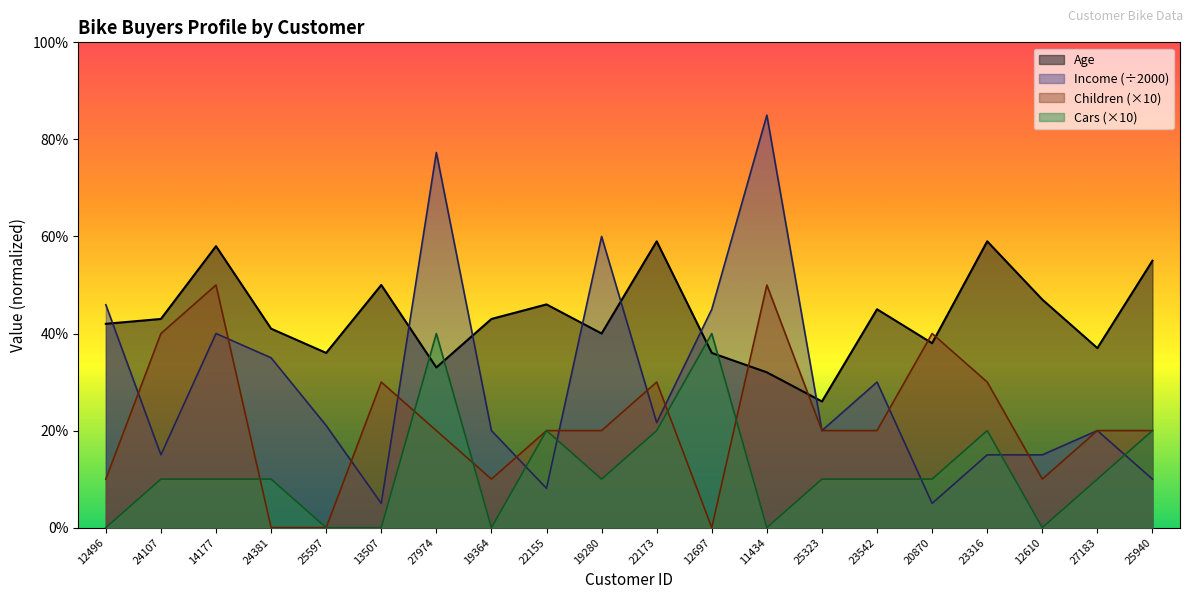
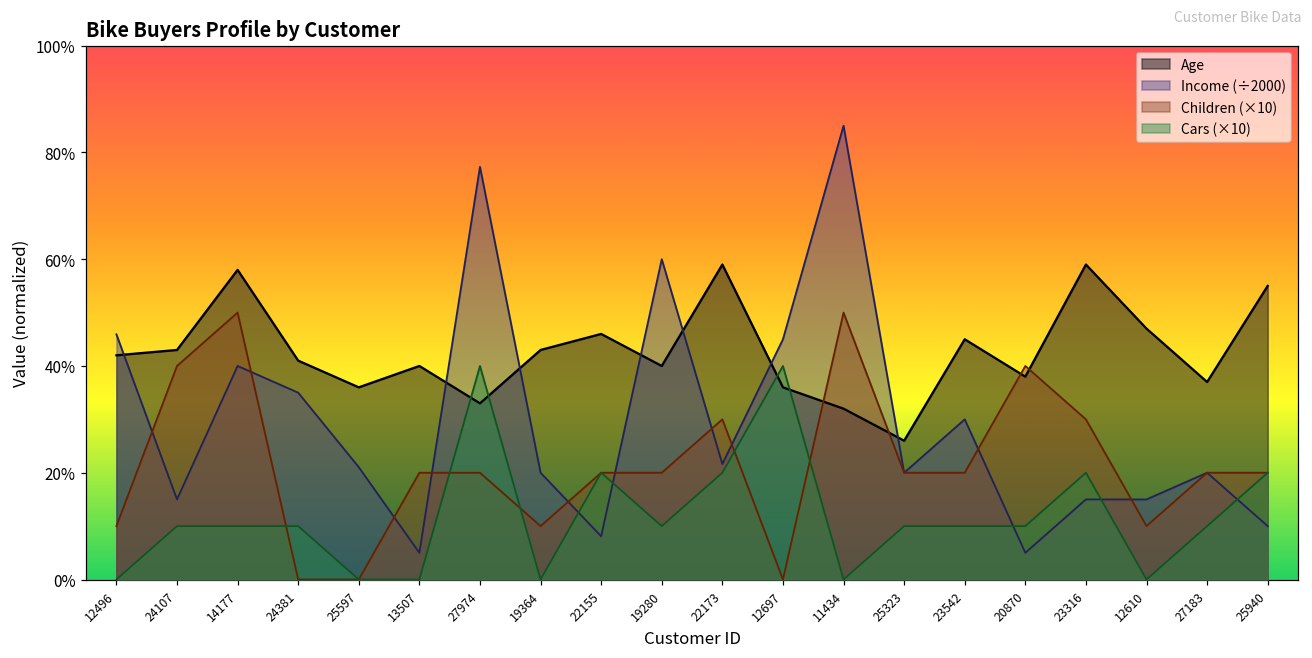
Age, 13507: 50% -> 40%
Children (×10), 13507: 30% -> 20%
